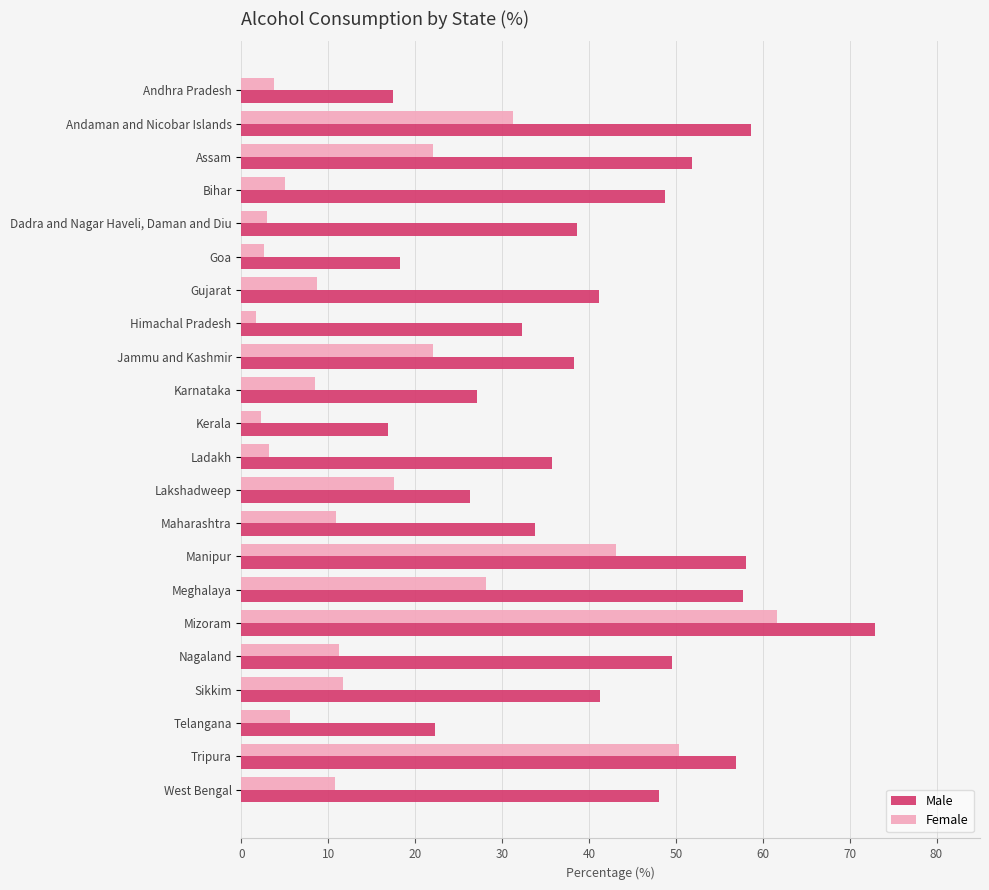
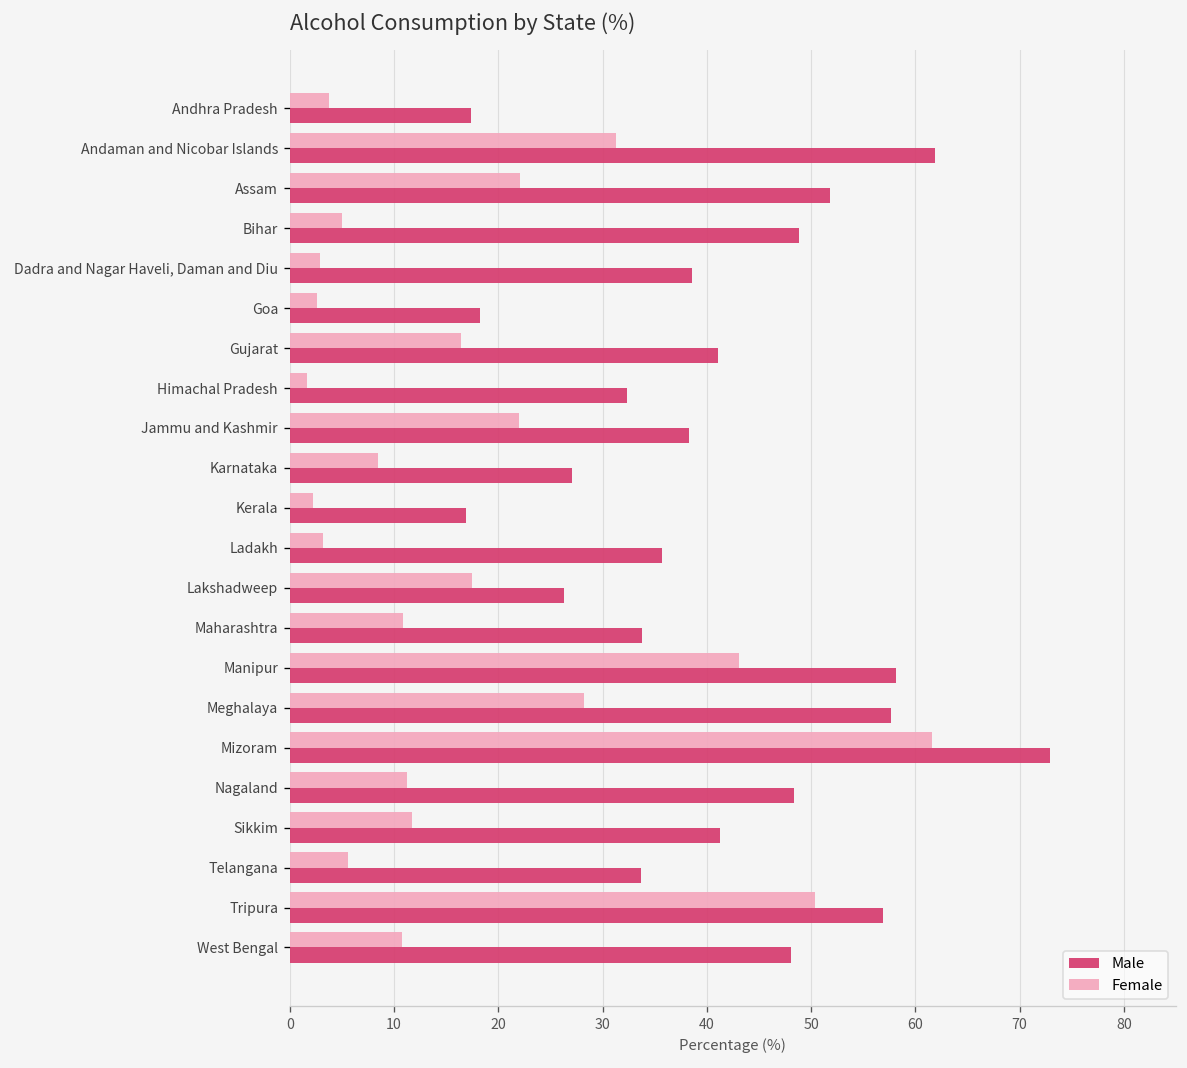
Male, Andaman and Nicobar Islands: 59 -> 62
Female, Gujarat: 9 -> 16
Male, Nagaland: 50 -> 48
Male, Telangana: 22 -> 34
